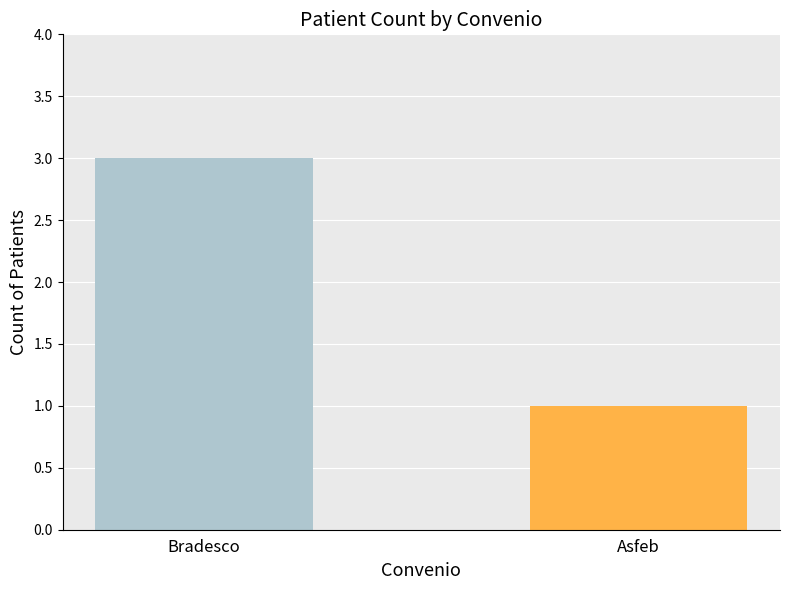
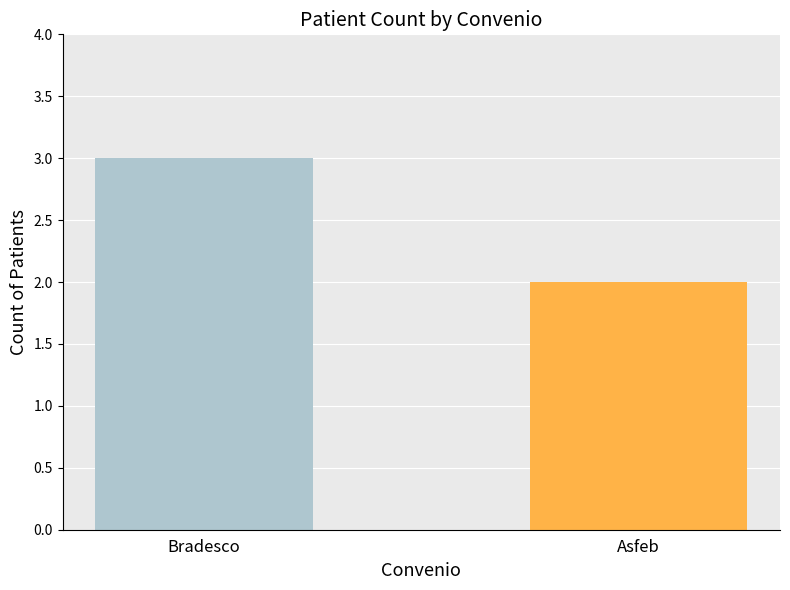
Asfeb: 1 -> 2
